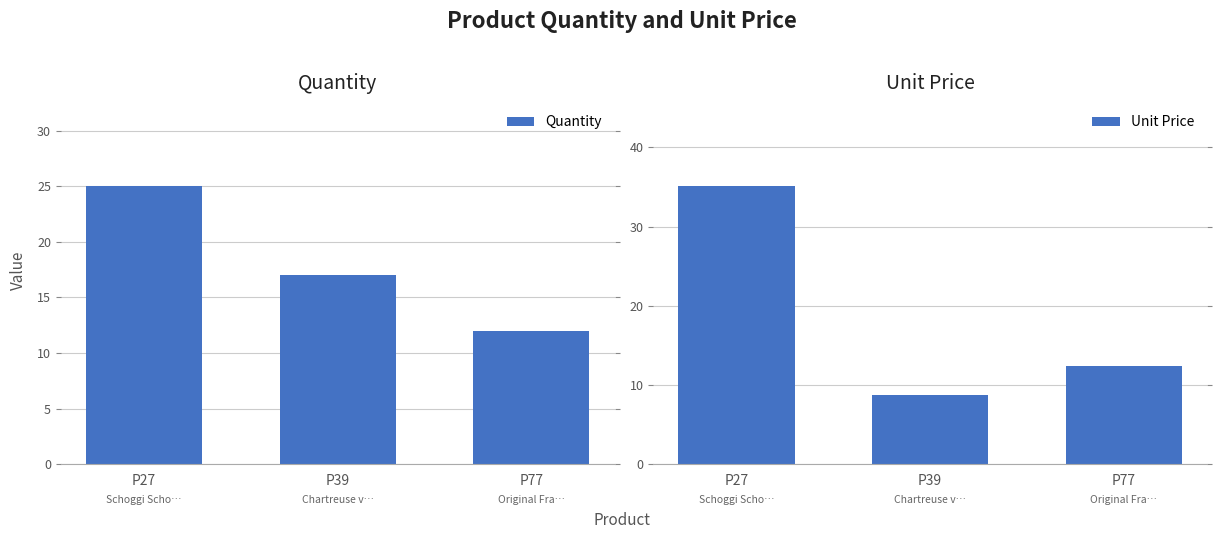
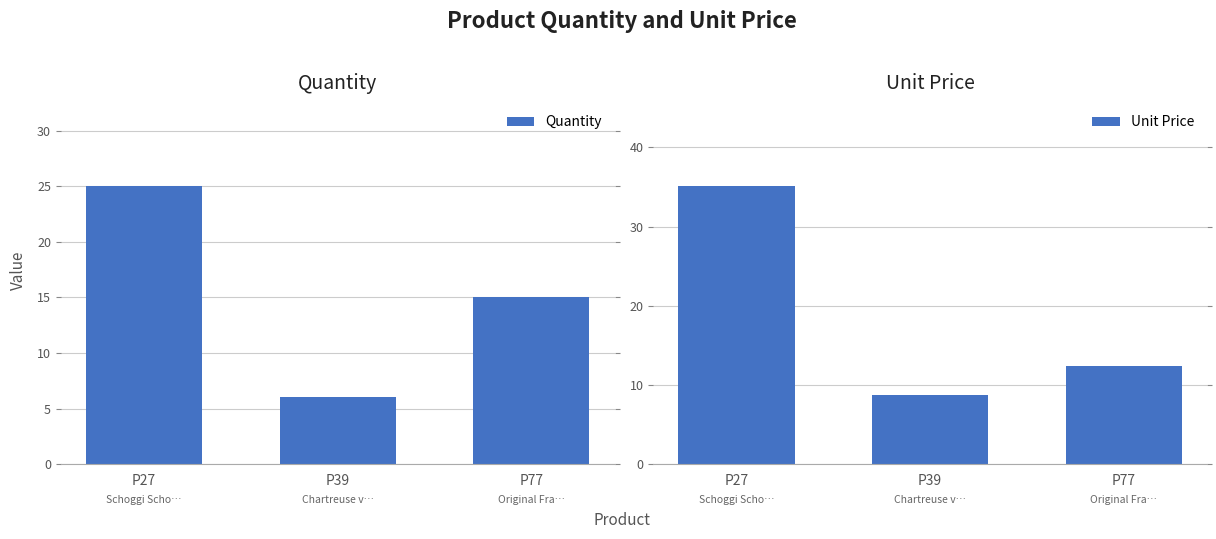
Quantity, P39: 17 -> 6
Quantity, P77: 12 -> 15
